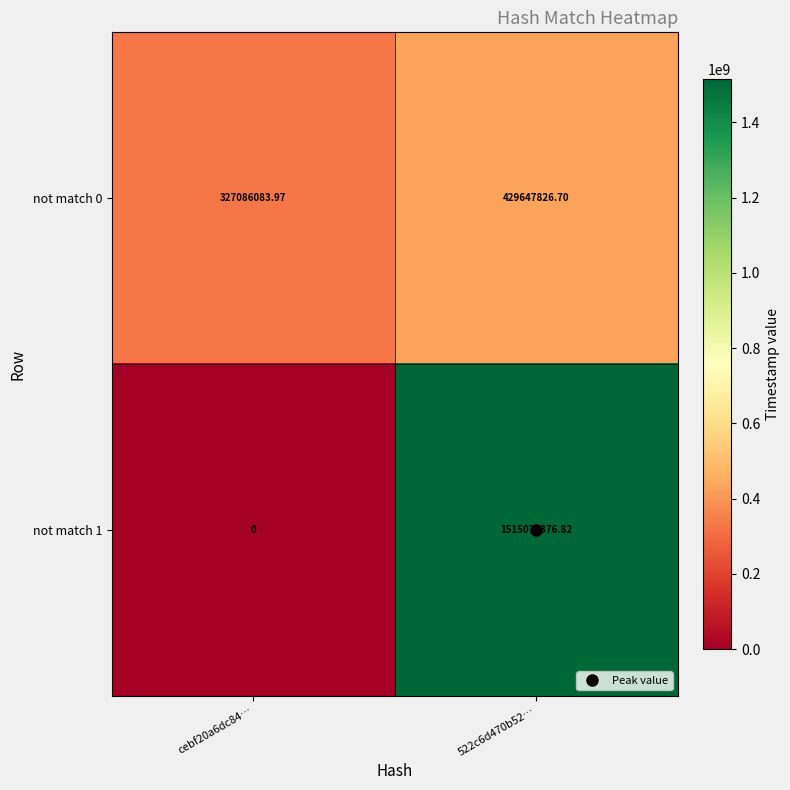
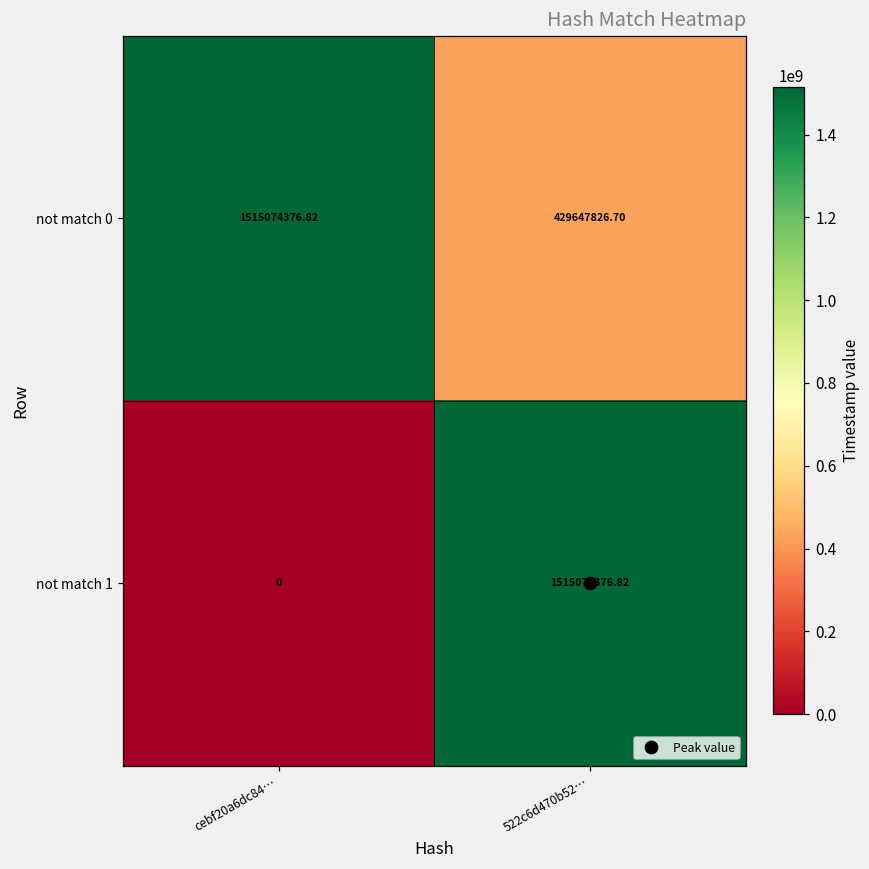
not match 0, cebf20a6dc84…: 327086083.97 -> 1515074376.82
